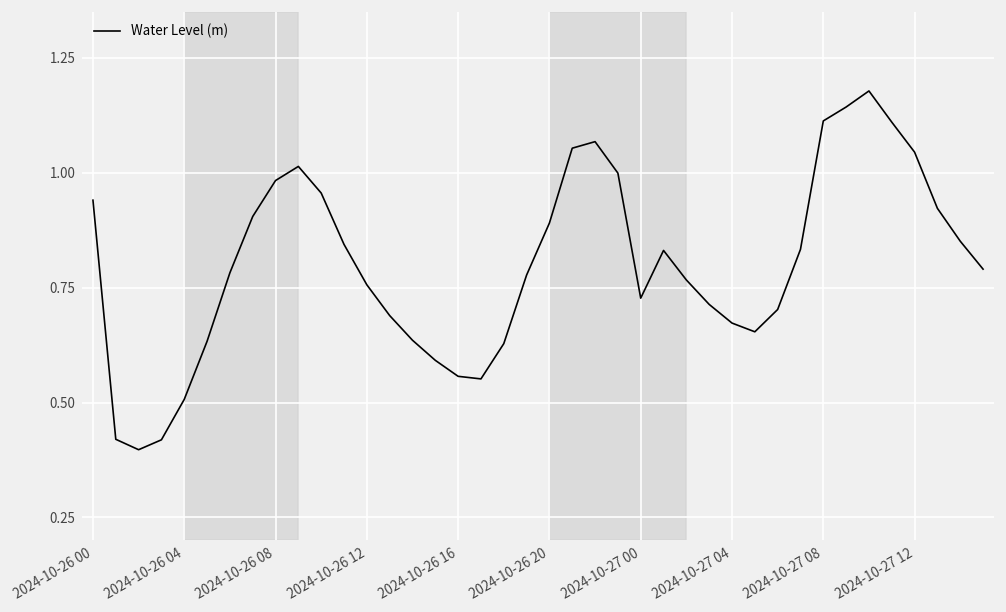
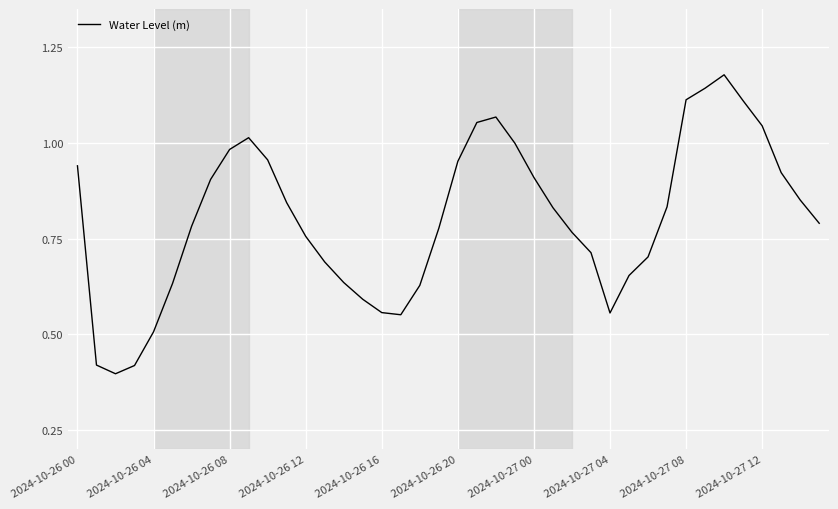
2024-10-26 20: 0.89 -> 0.95
2024-10-27 00: 0.73 -> 0.91
2024-10-27 04: 0.67 -> 0.56
